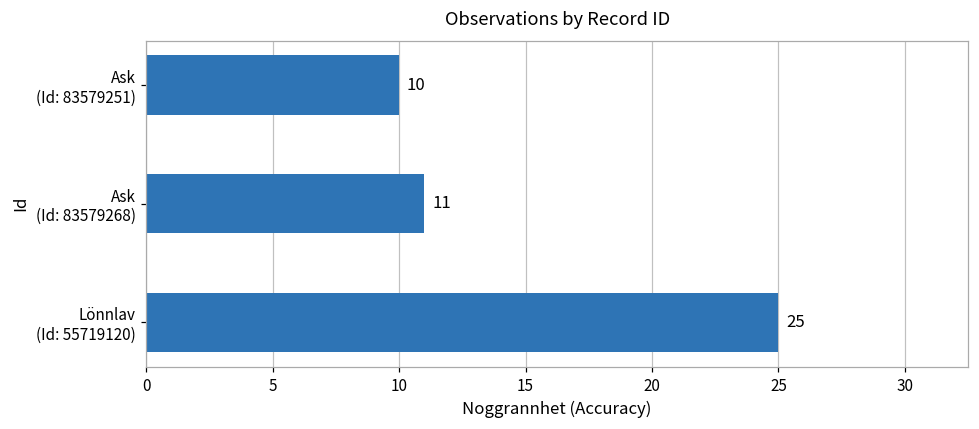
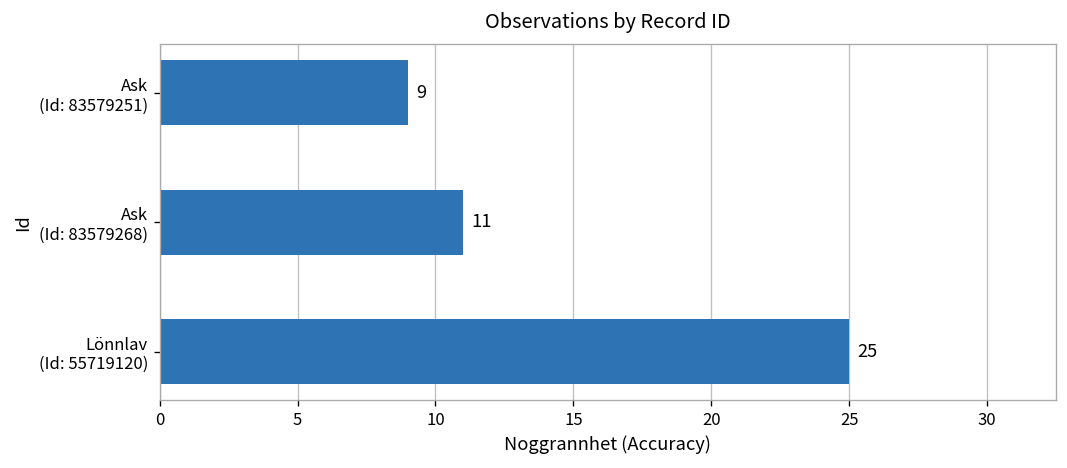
Ask (Id: 83579251): 10 -> 9
